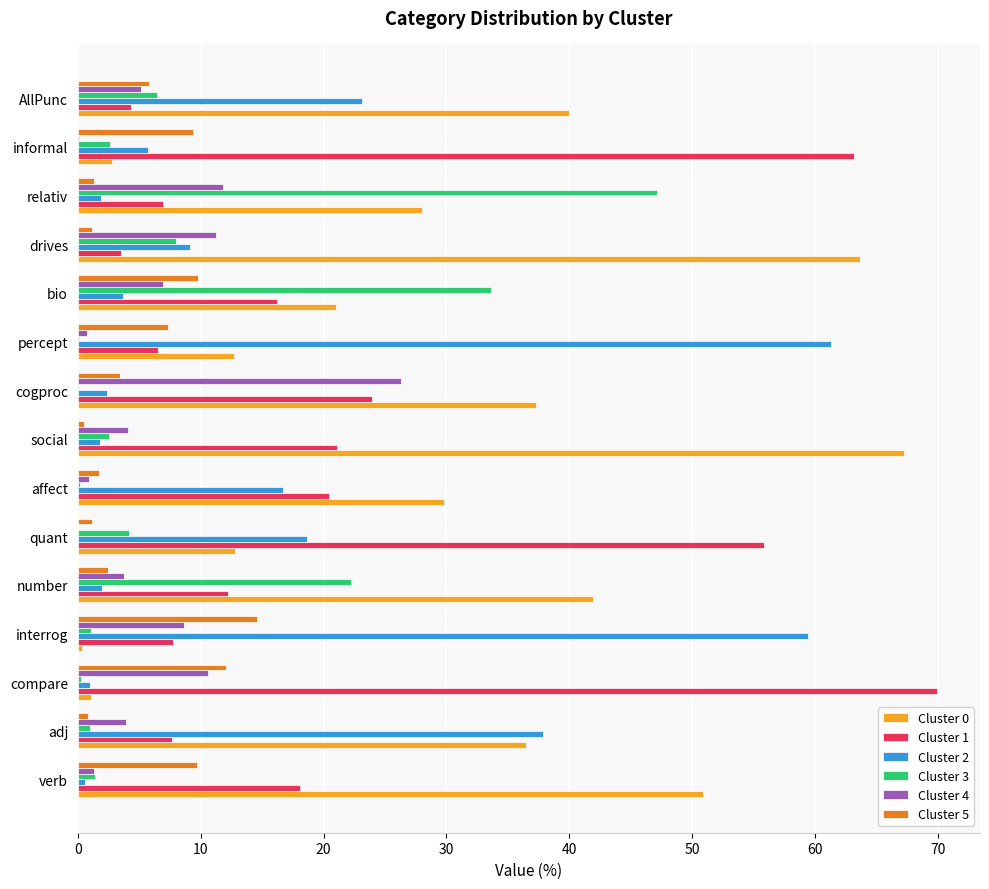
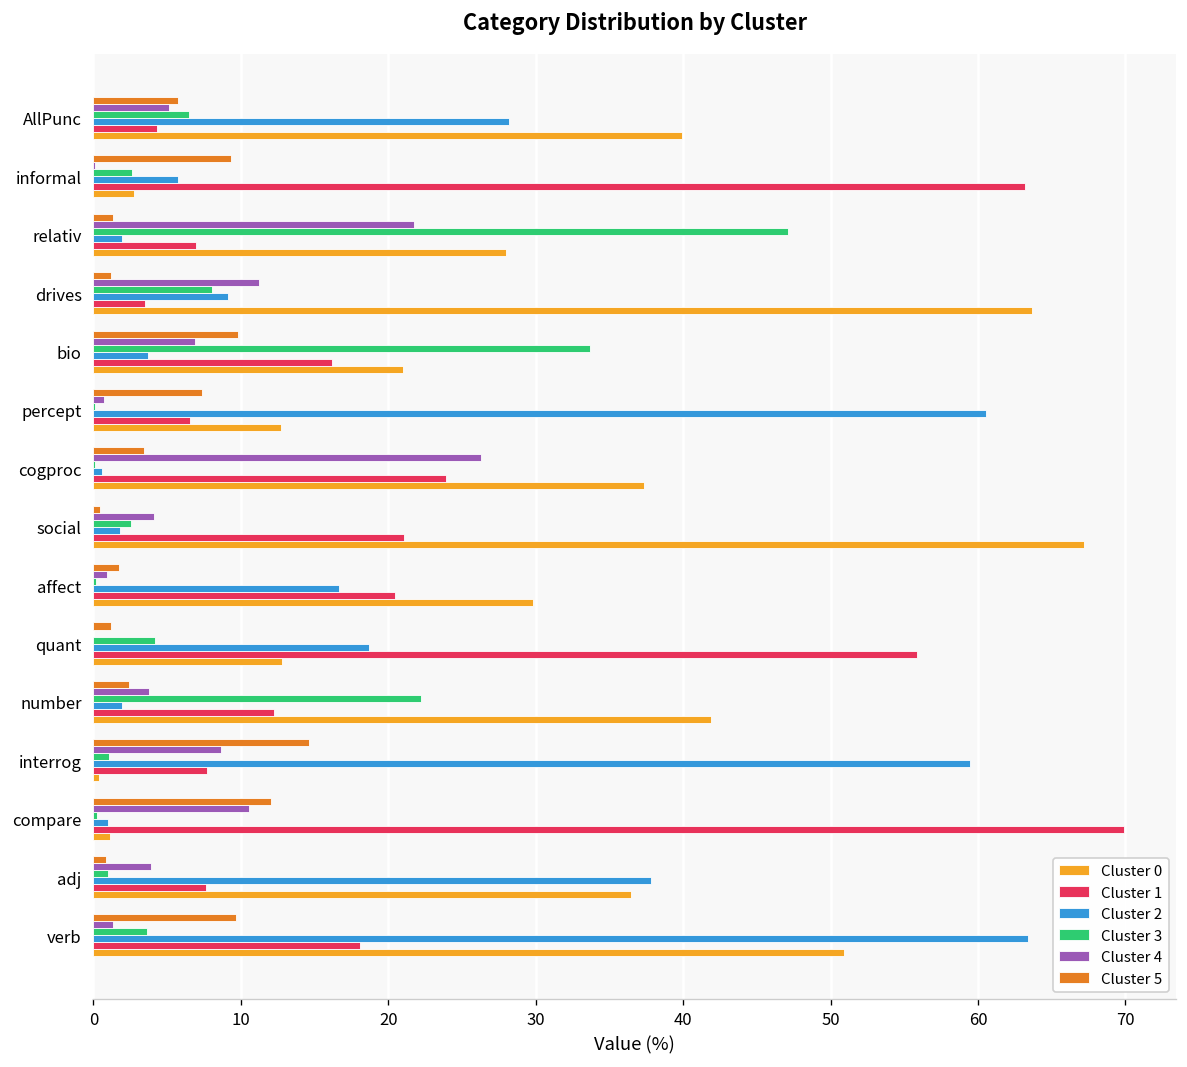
Cluster 2, AllPunc: 23.2 -> 28.2
Cluster 4, relativ: 11.8 -> 21.8
Cluster 2, percept: 61.3 -> 60.5
Cluster 2, cogproc: 2.4 -> 0.6
Cluster 3, verb: 1.4 -> 3.7
Cluster 2, verb: 0.6 -> 63.4
